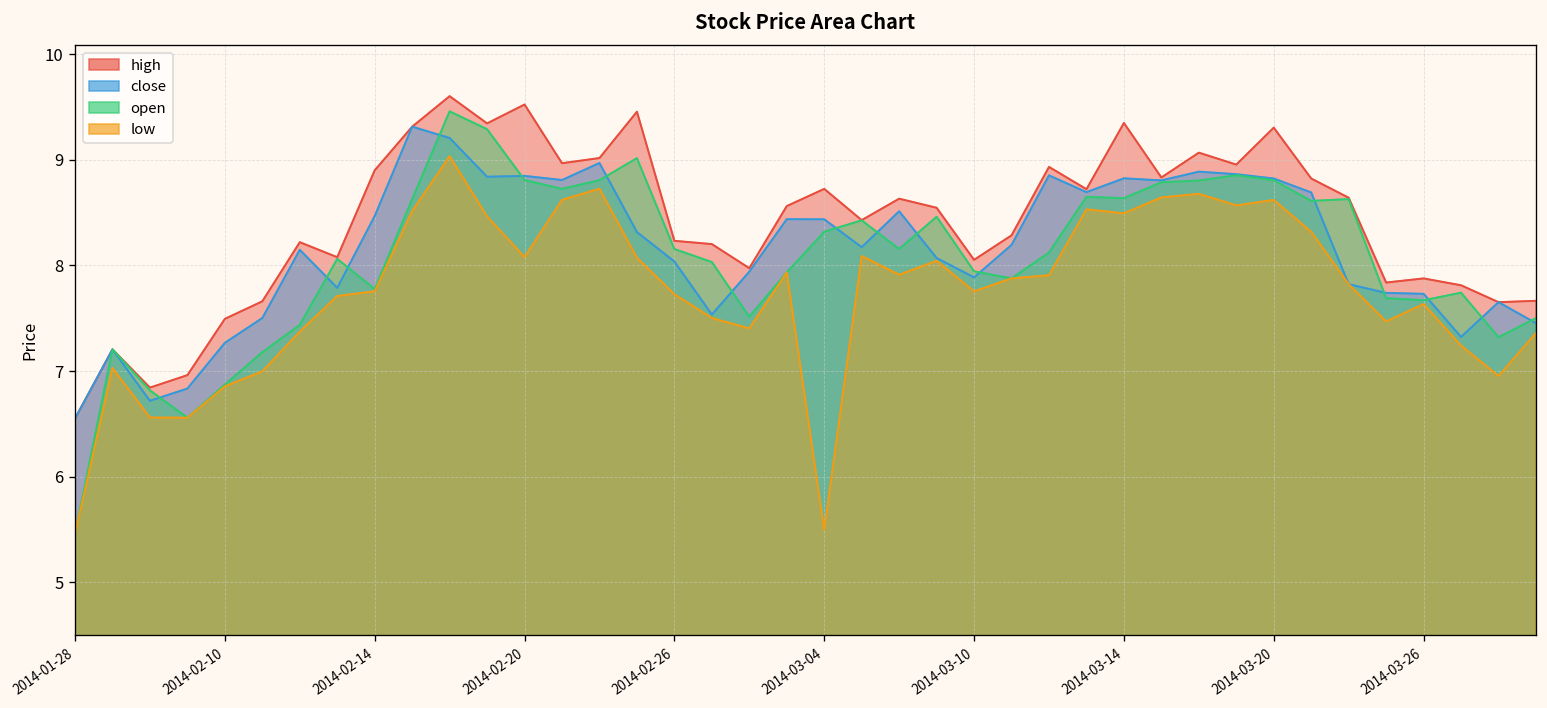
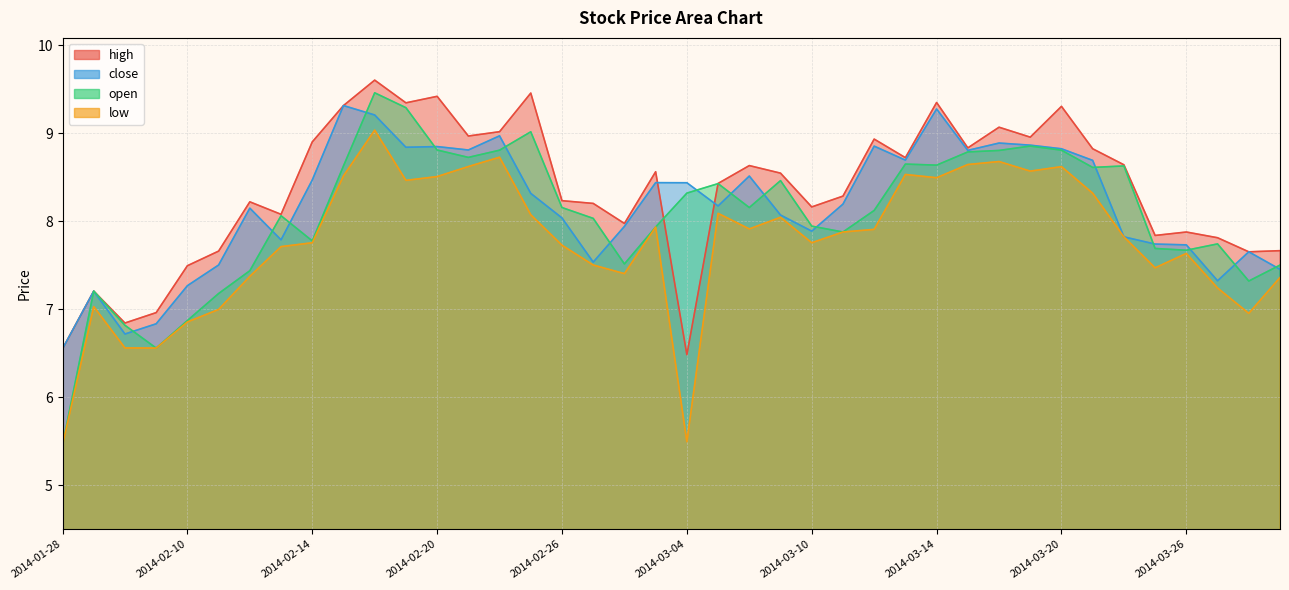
high, 2014-02-20: 9.5 -> 9.4
low, 2014-02-20: 8.1 -> 8.5
high, 2014-03-04: 8.7 -> 6.5
high, 2014-03-10: 8.1 -> 8.2
close, 2014-03-14: 8.8 -> 9.3
